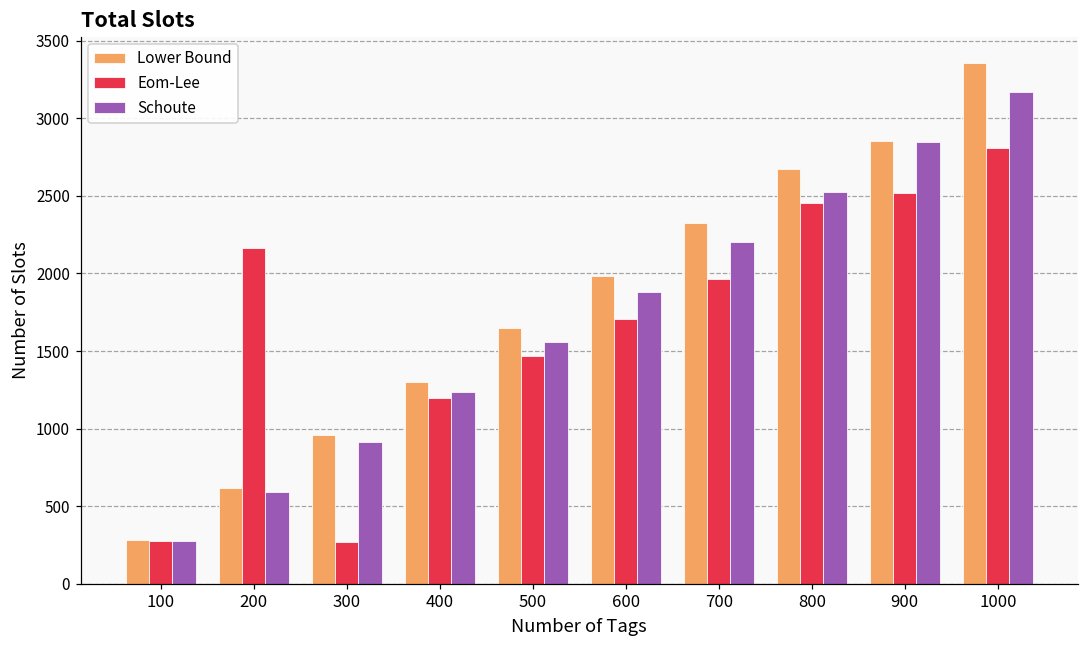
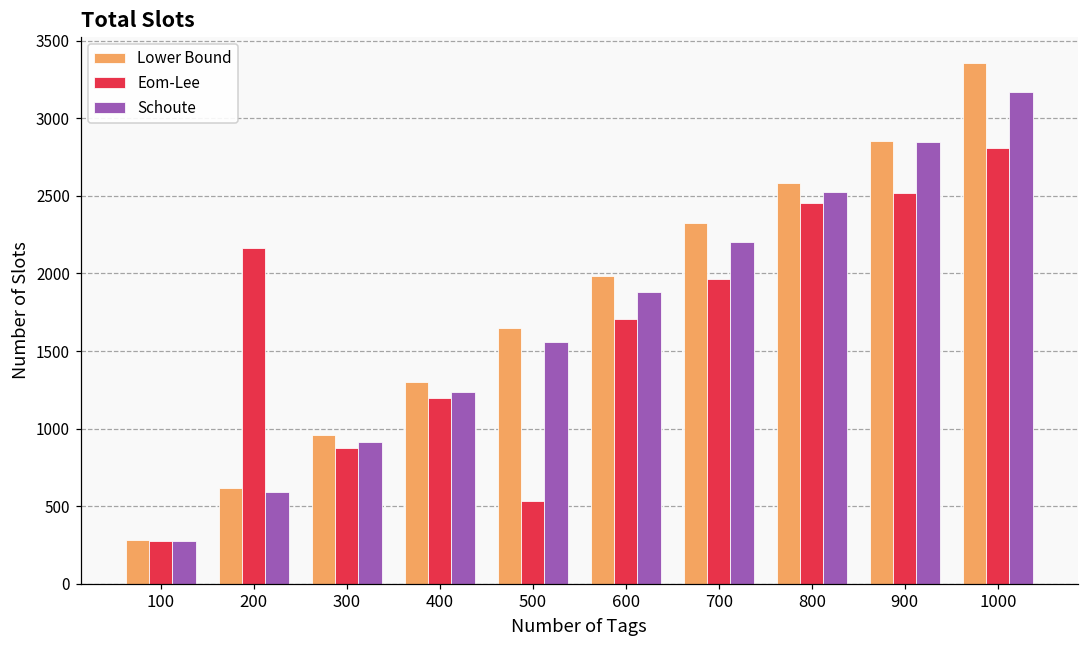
Eom-Lee, 300: 270 -> 880
Eom-Lee, 500: 1470 -> 530
Lower Bound, 800: 2670 -> 2590
